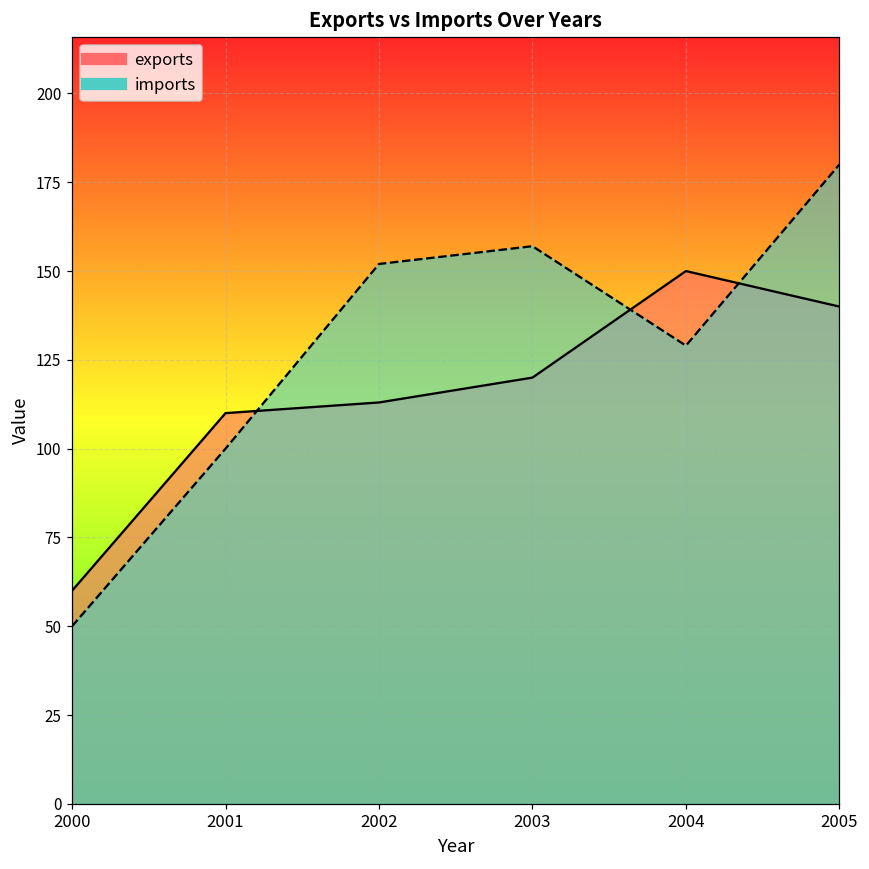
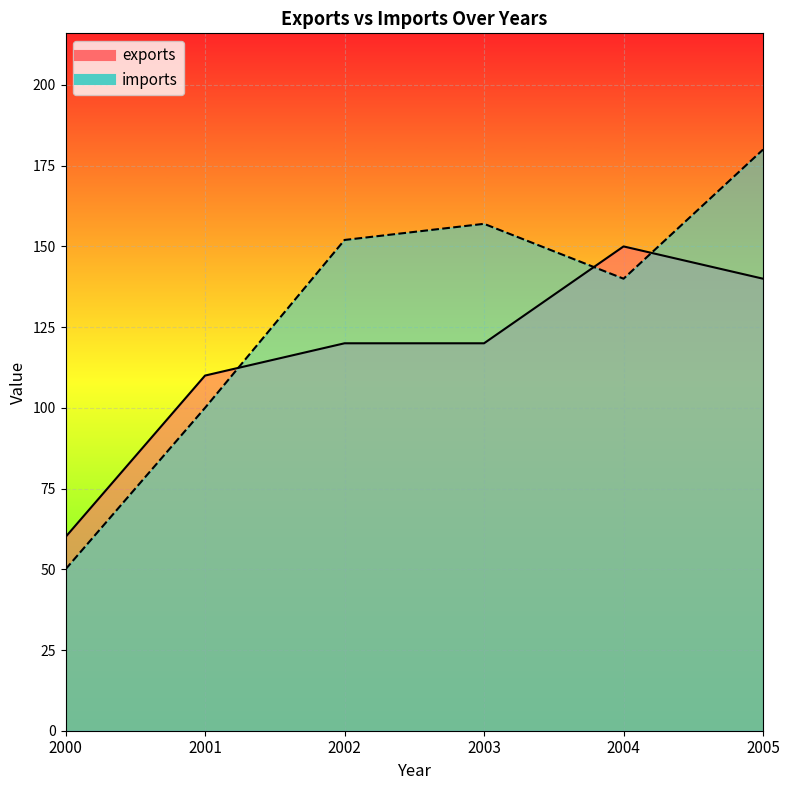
exports, 2002: 113 -> 120
imports, 2004: 129 -> 140
